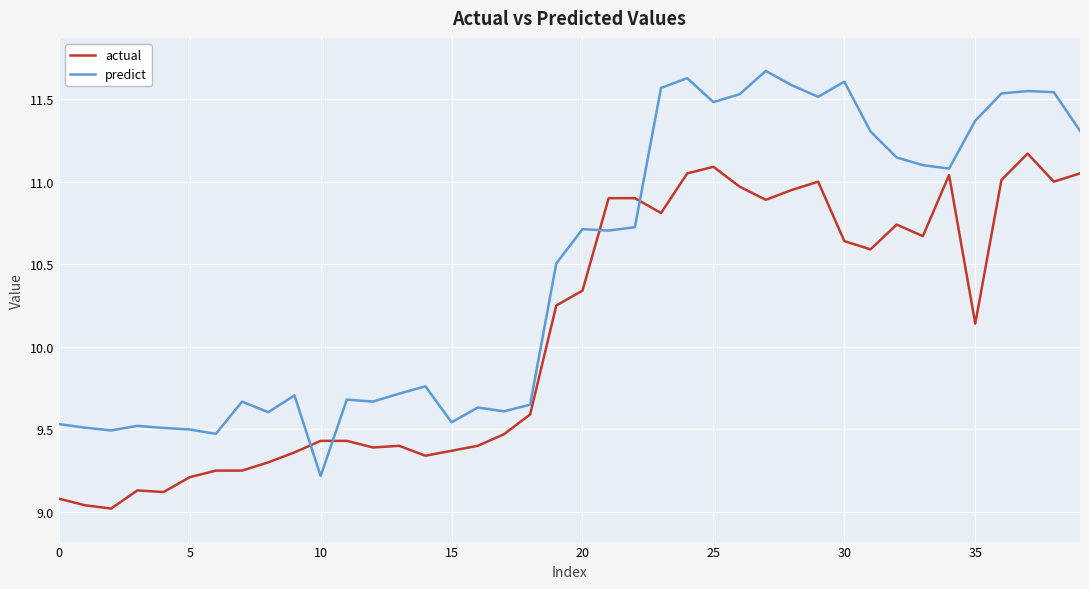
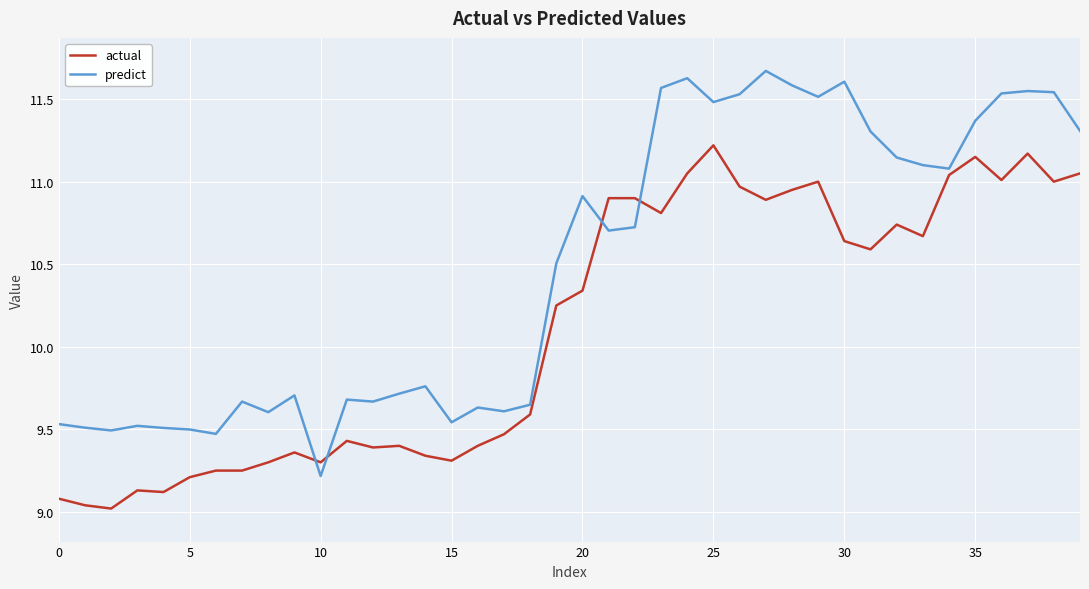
actual, 10: 9.43 -> 9.30
actual, 15: 9.37 -> 9.31
predict, 20: 10.71 -> 10.91
actual, 25: 11.09 -> 11.22
actual, 35: 10.14 -> 11.15
